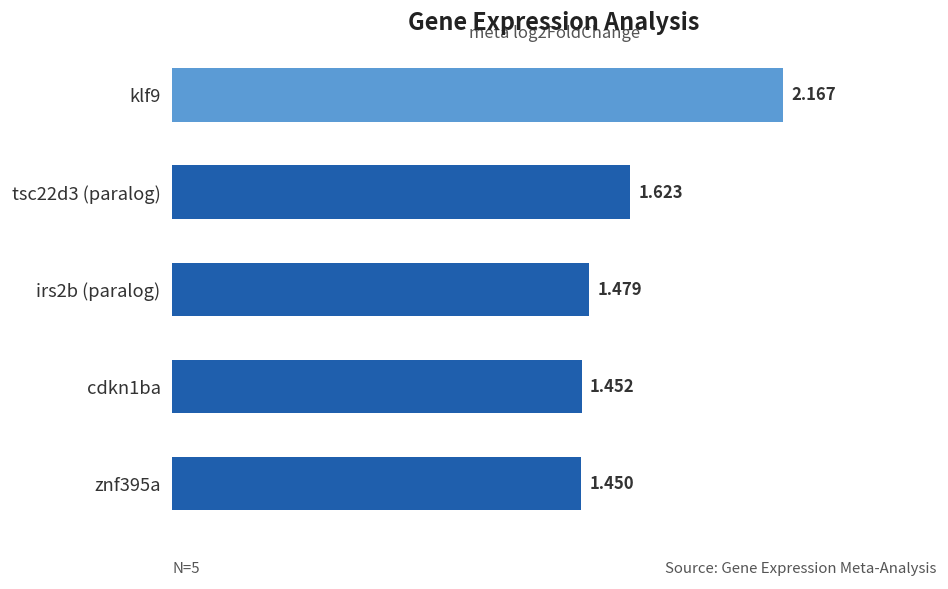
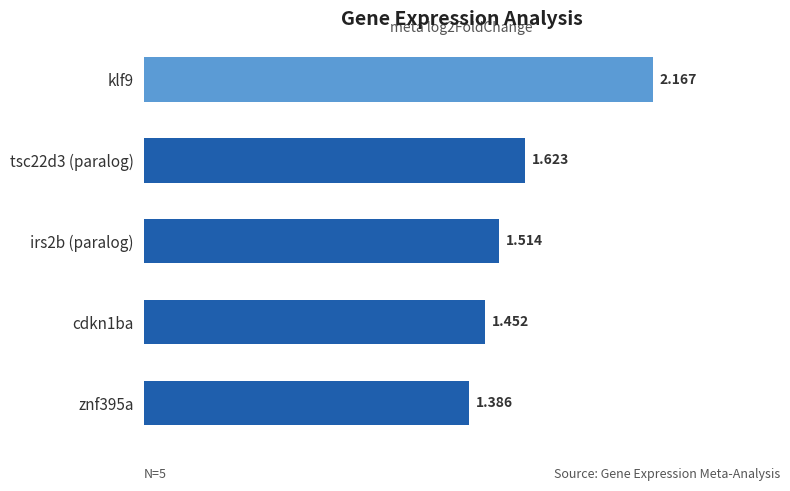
irs2b (paralog): 1.479 -> 1.514
znf395a: 1.450 -> 1.386
